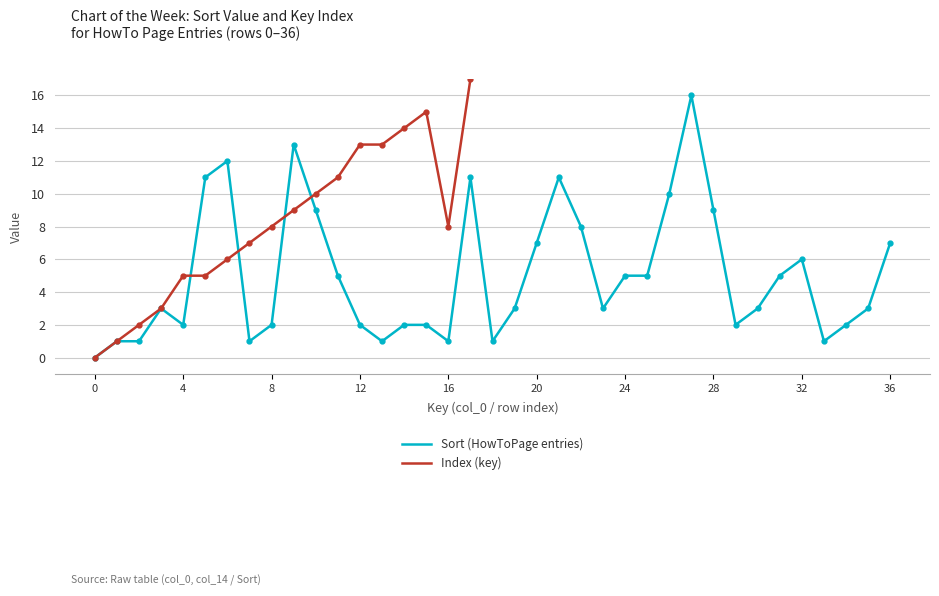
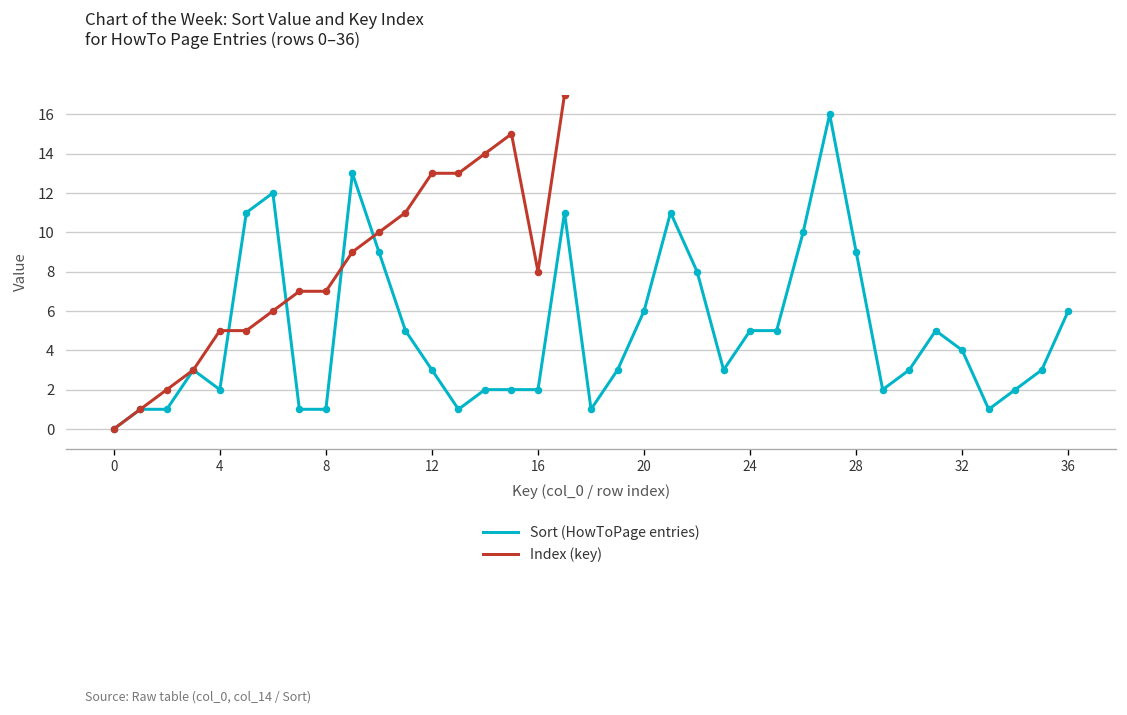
Sort (HowToPage entries), 8: 2 -> 1
Index (key), 8: 8 -> 7
Sort (HowToPage entries), 12: 2 -> 3
Sort (HowToPage entries), 16: 1 -> 2
Sort (HowToPage entries), 20: 7 -> 6
Sort (HowToPage entries), 32: 6 -> 4
Sort (HowToPage entries), 36: 7 -> 6
